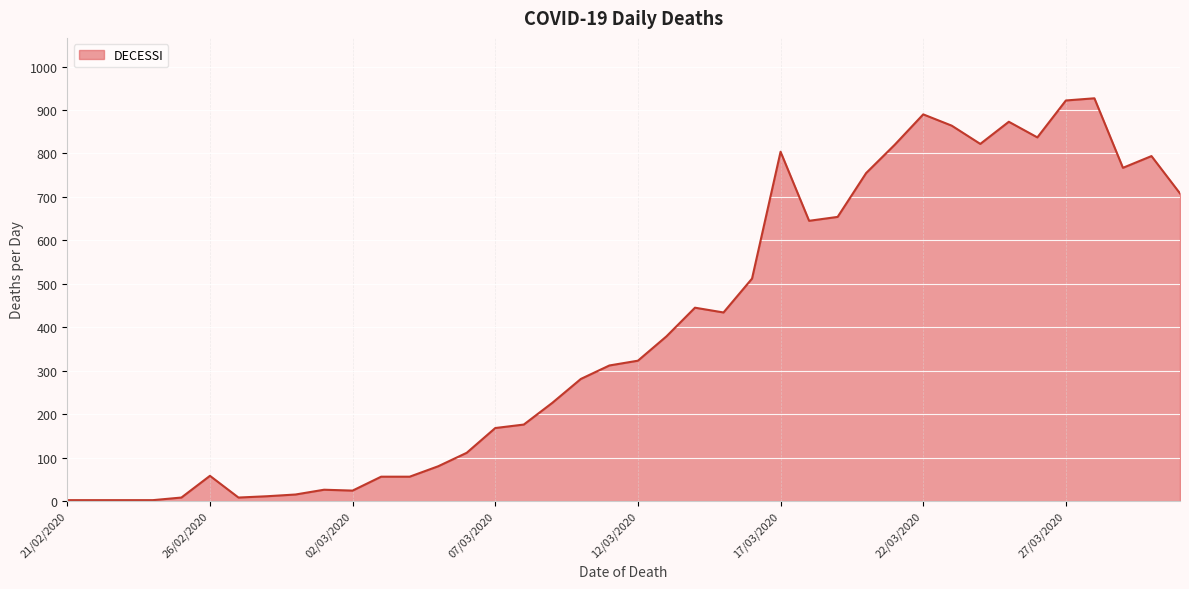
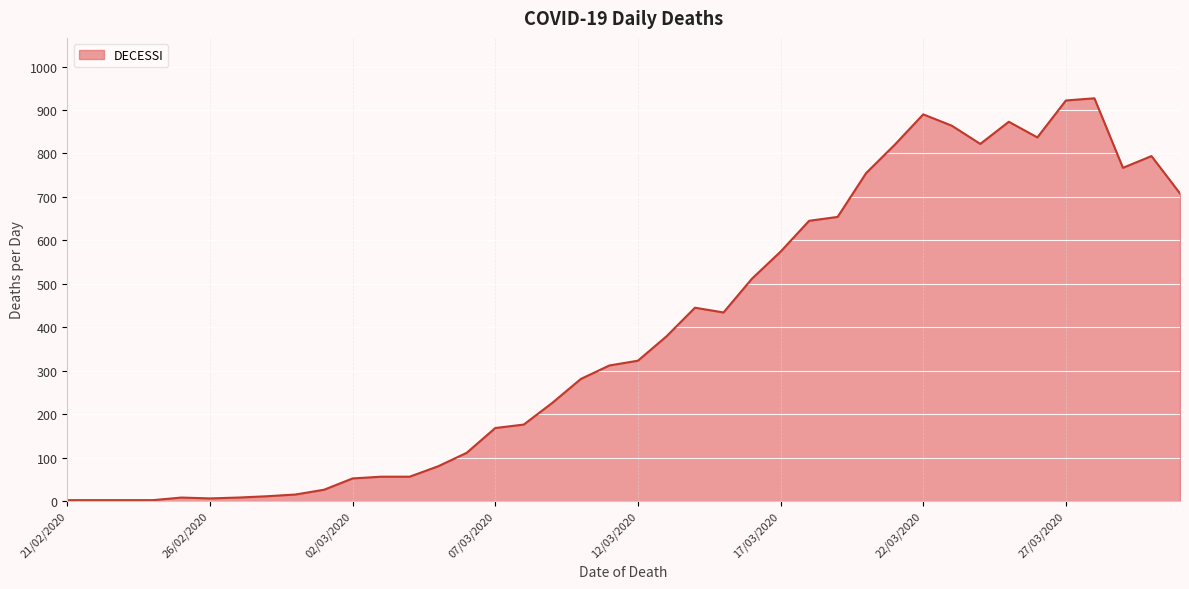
26/02/2020: 60 -> 10
02/03/2020: 20 -> 50
17/03/2020: 800 -> 570
